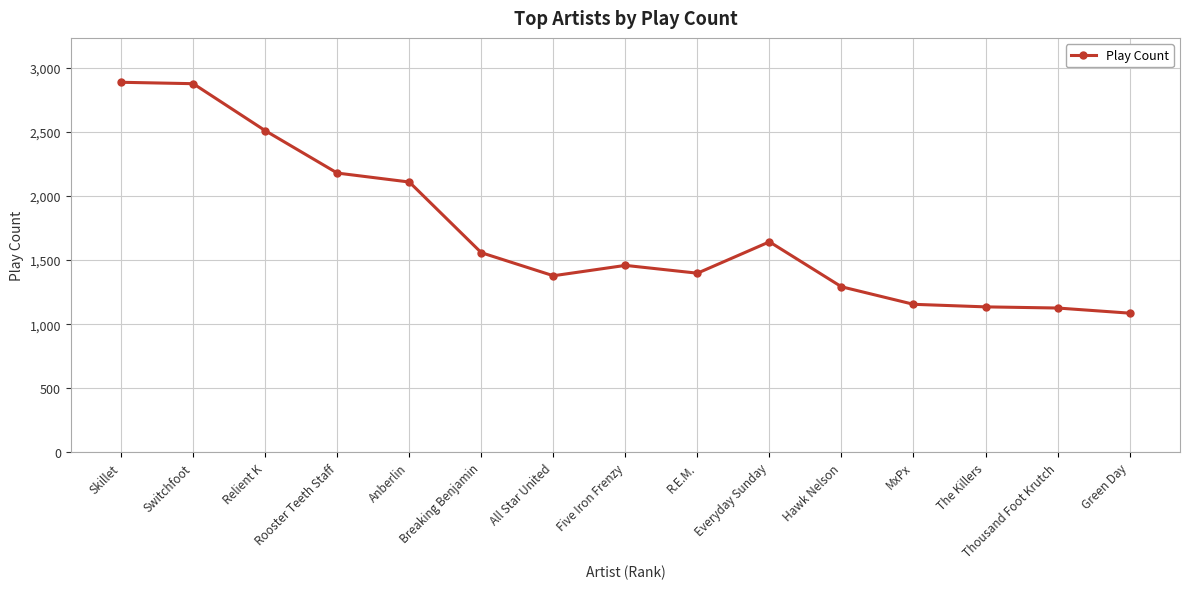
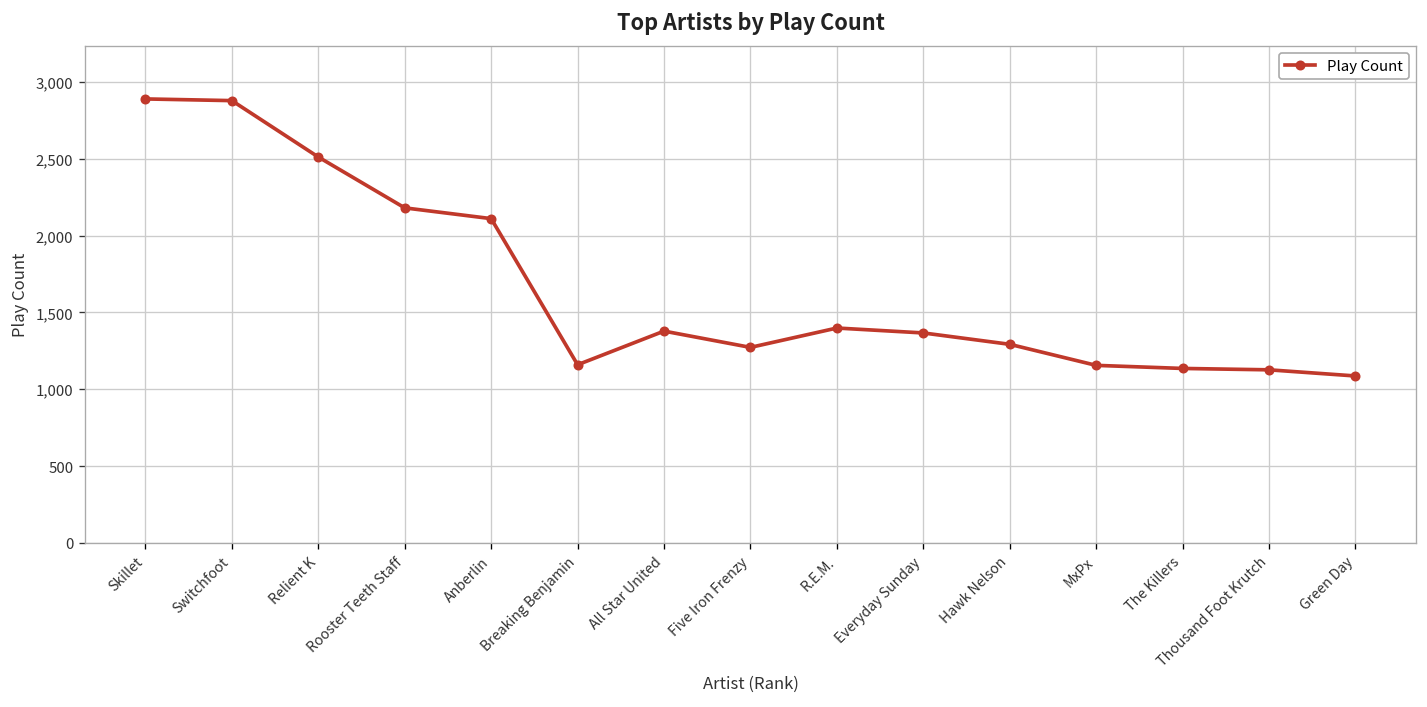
Breaking Benjamin: 1,560 -> 1,160
Five Iron Frenzy: 1,460 -> 1,270
Everyday Sunday: 1,640 -> 1,370
